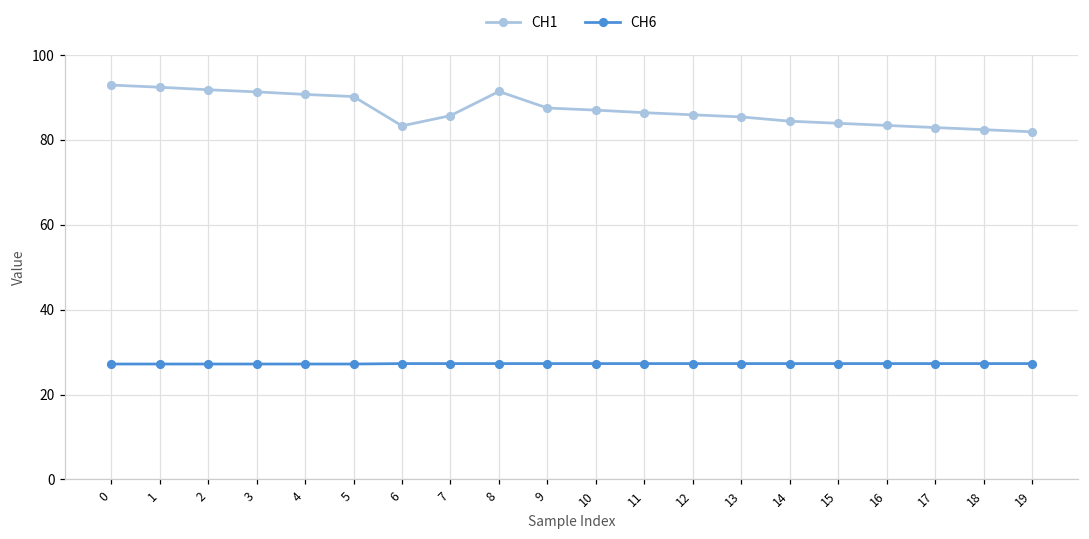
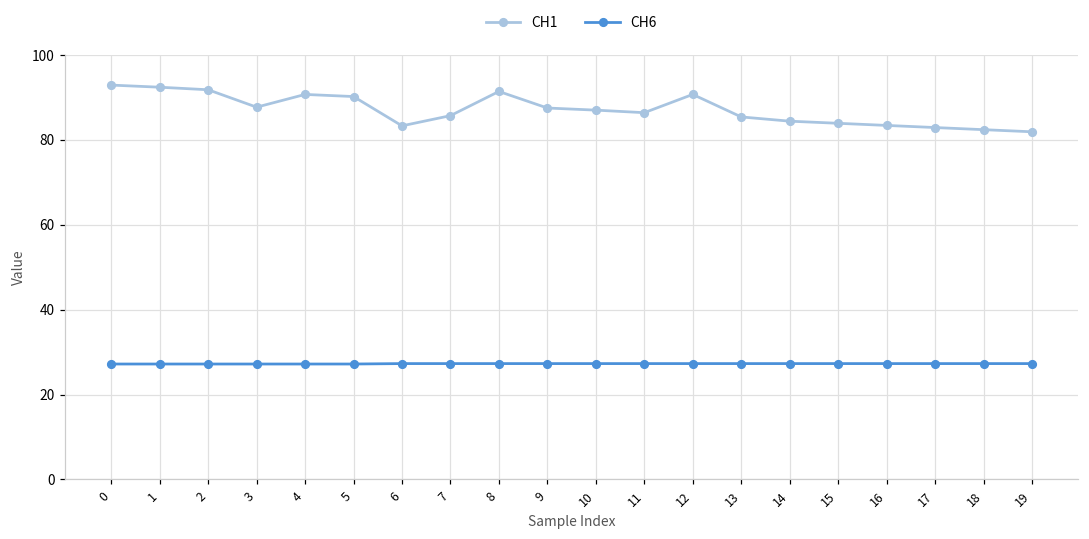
CH1, 3: 91 -> 88
CH1, 12: 86 -> 91
